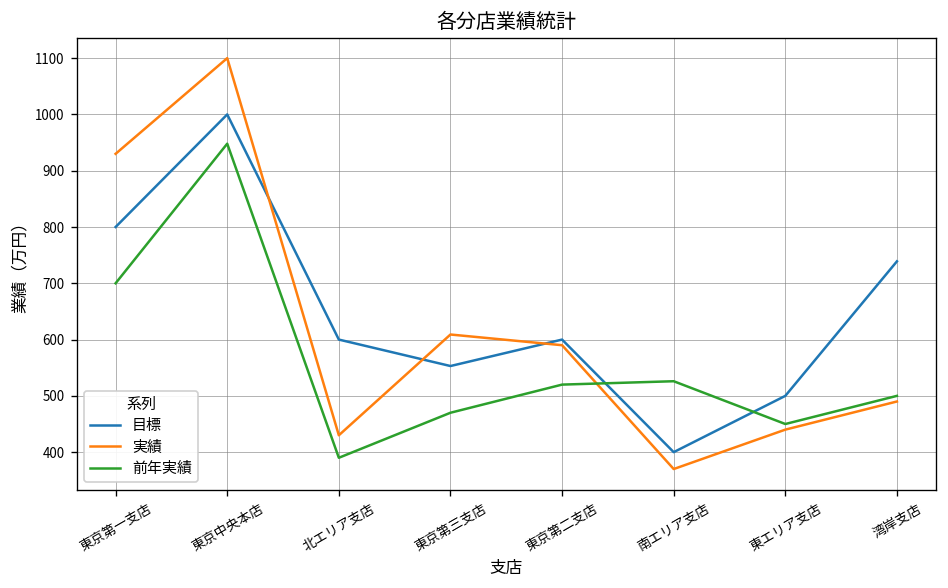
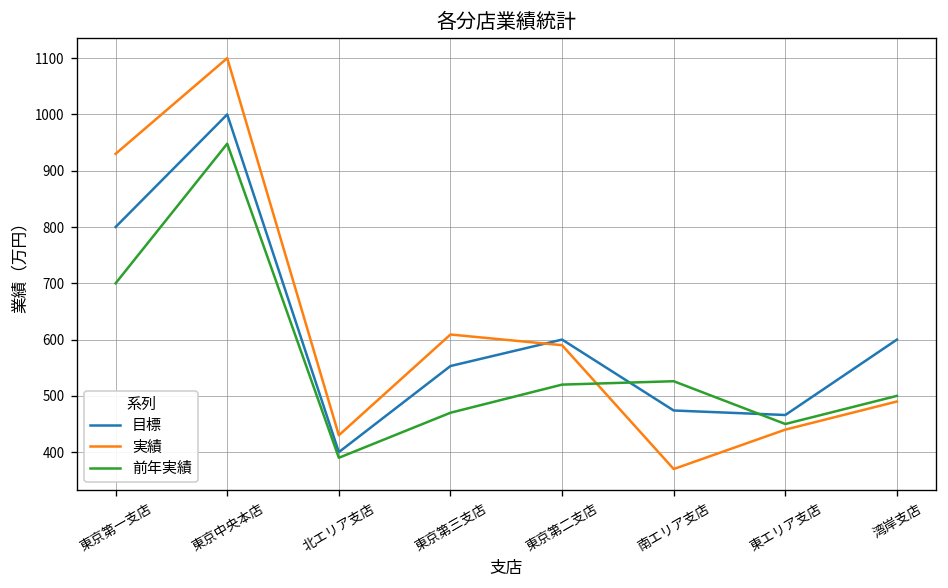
目標, 北エリア支店: 600 -> 400
目標, 南エリア支店: 400 -> 470
目標, 東エリア支店: 500 -> 470
目標, 湾岸支店: 740 -> 600
